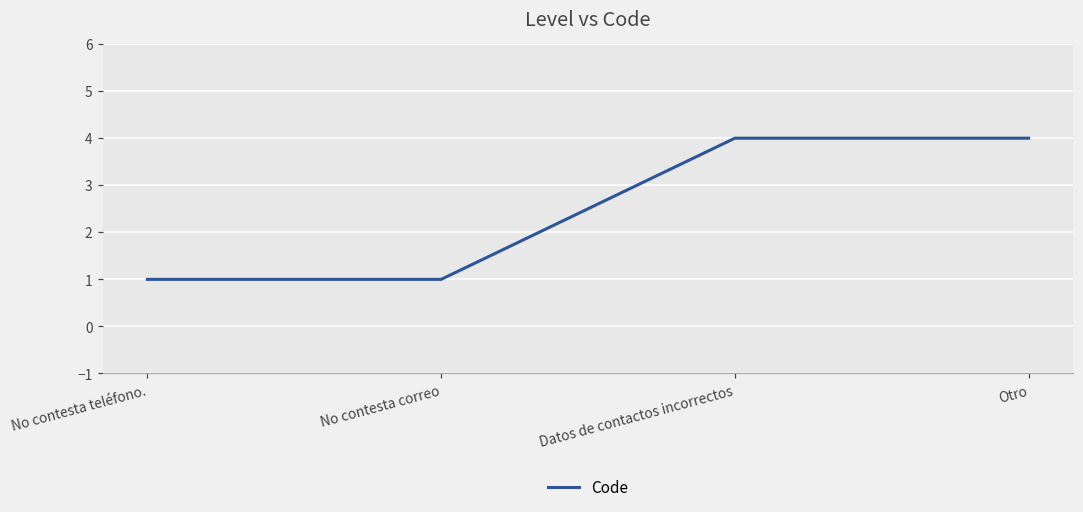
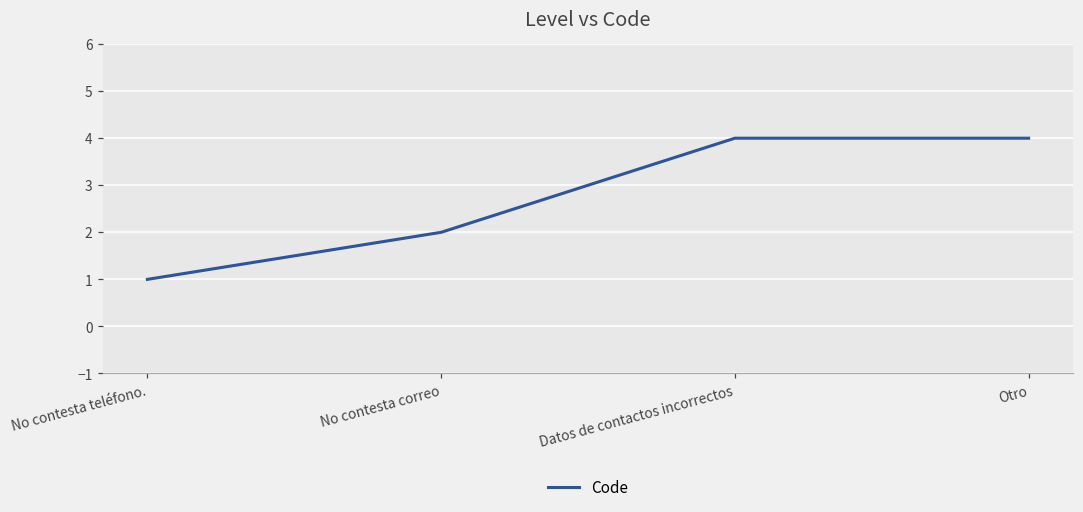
No contesta correo: 1 -> 2
